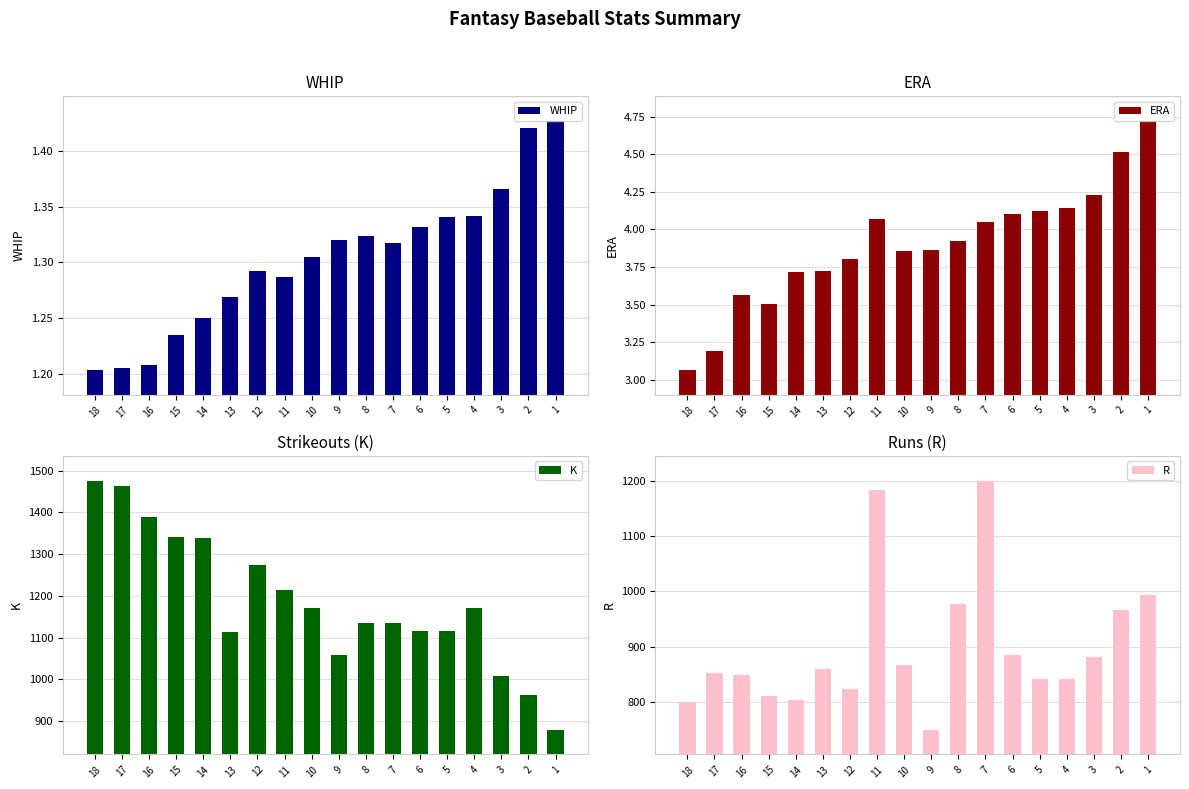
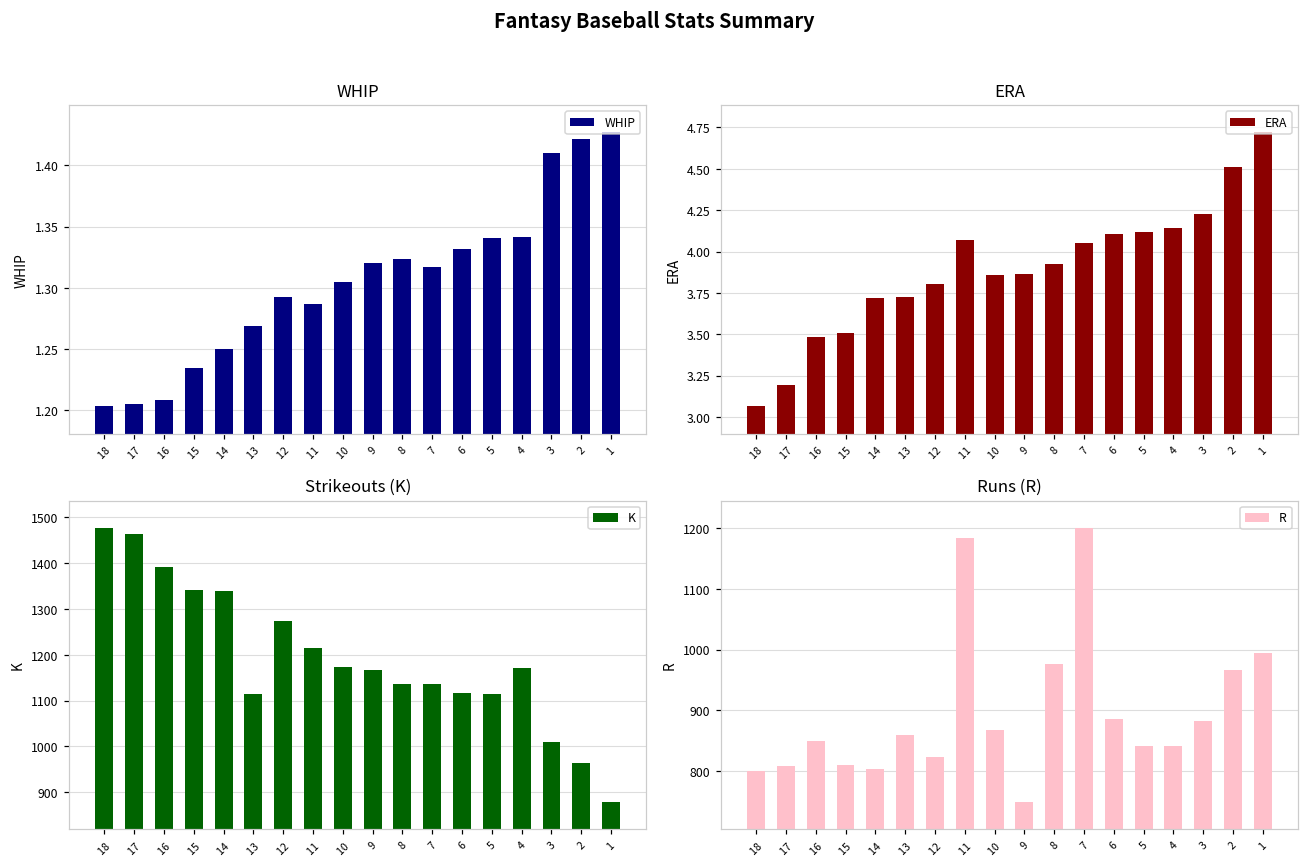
WHIP, 3: 1.366 -> 1.410
ERA, 16: 3.56 -> 3.48
Strikeouts (K), 9: 1060 -> 1170
Runs (R), 17: 850 -> 810
